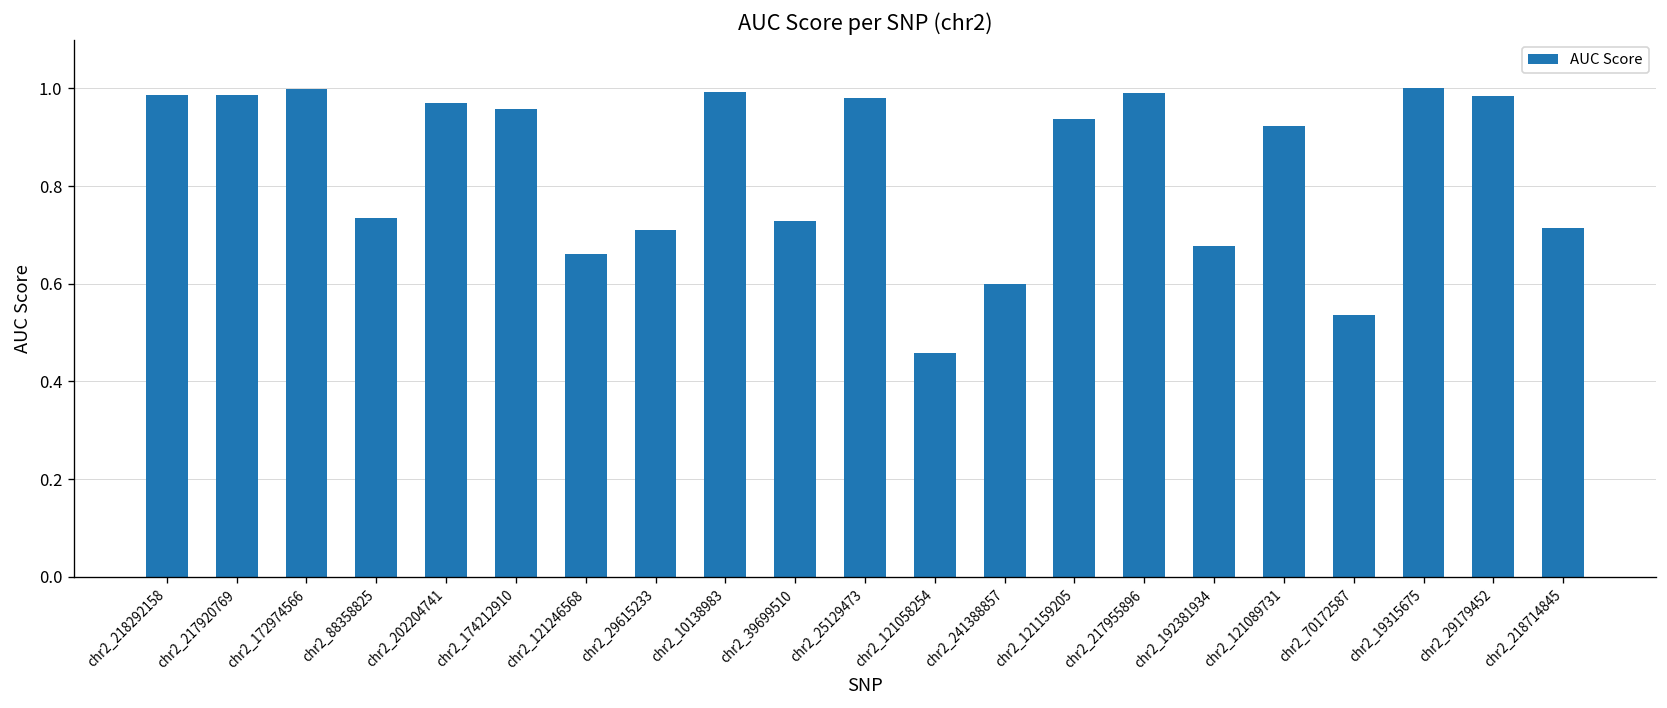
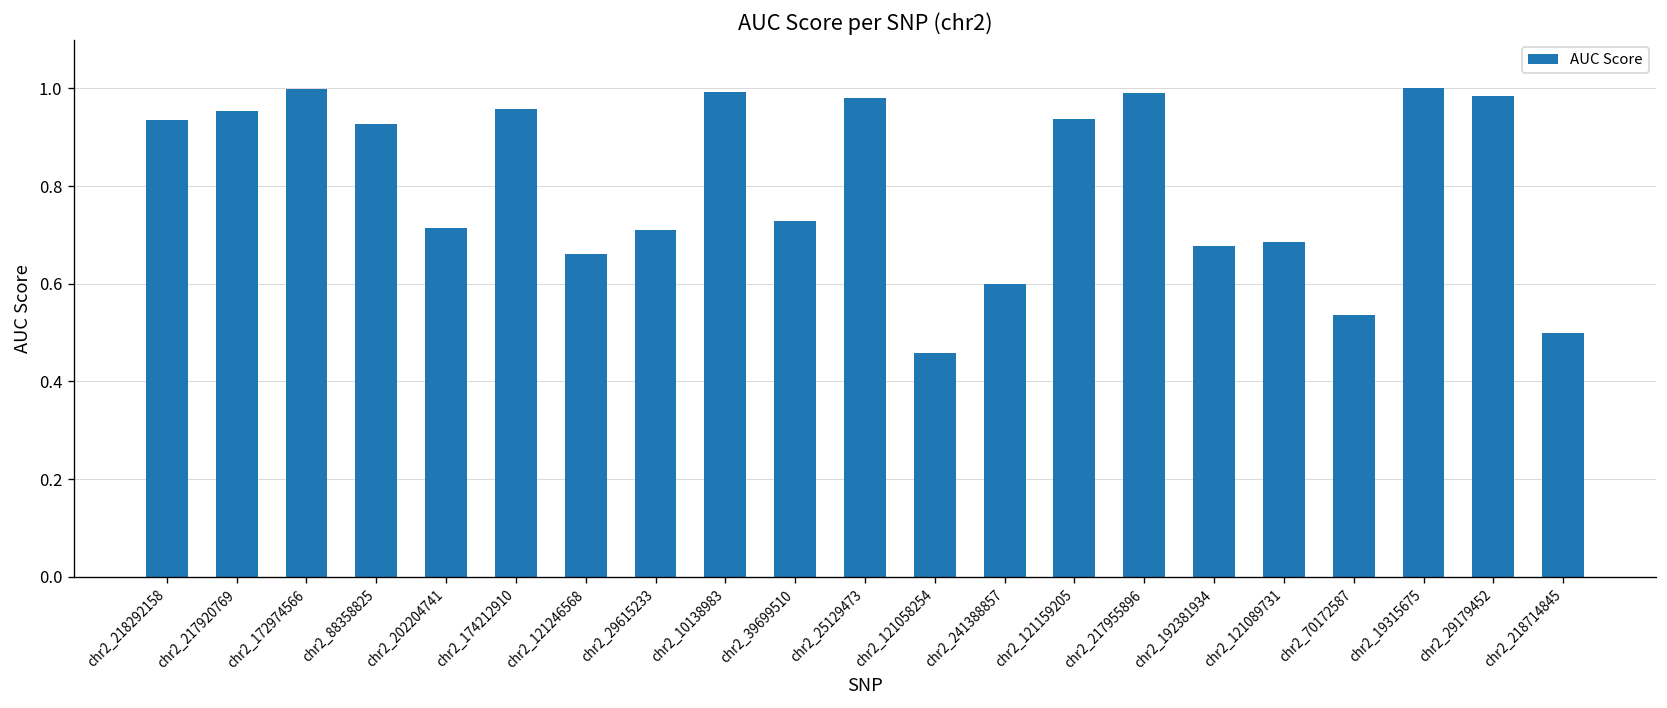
chr2_218292158: 0.99 -> 0.94
chr2_217920769: 0.99 -> 0.95
chr2_88358825: 0.73 -> 0.93
chr2_202204741: 0.97 -> 0.71
chr2_121089731: 0.92 -> 0.69
chr2_218714845: 0.71 -> 0.50
